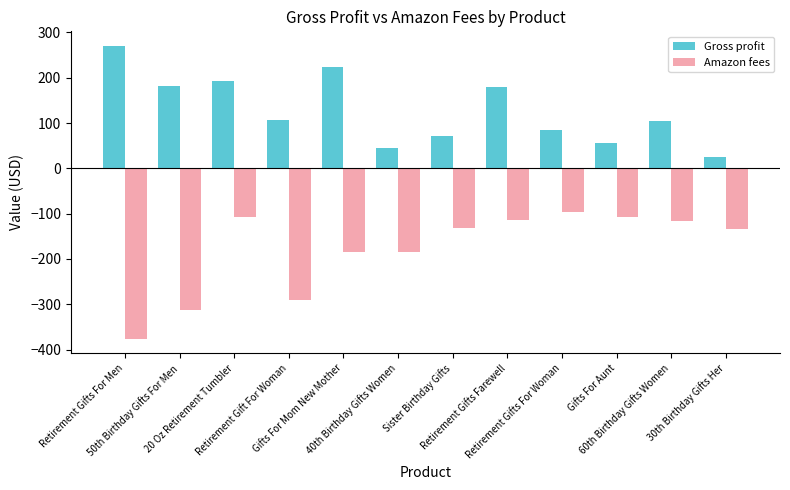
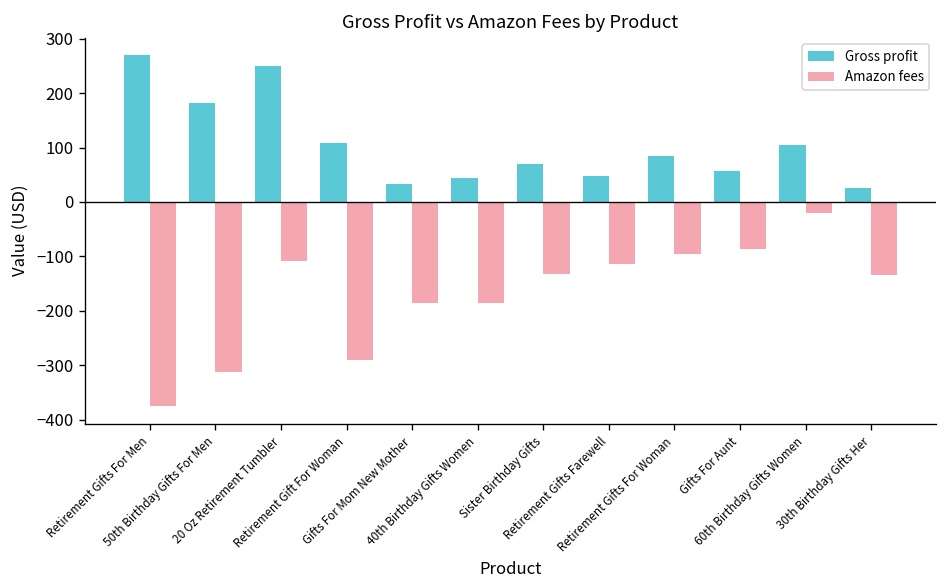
Gross profit, 20 Oz Retirement Tumbler: 190 -> 250
Gross profit, Gifts For Mom New Mother: 220 -> 30
Gross profit, Retirement Gifts Farewell: 180 -> 50
Amazon fees, Gifts For Aunt: -110 -> -90
Amazon fees, 60th Birthday Gifts Women: -120 -> -20
